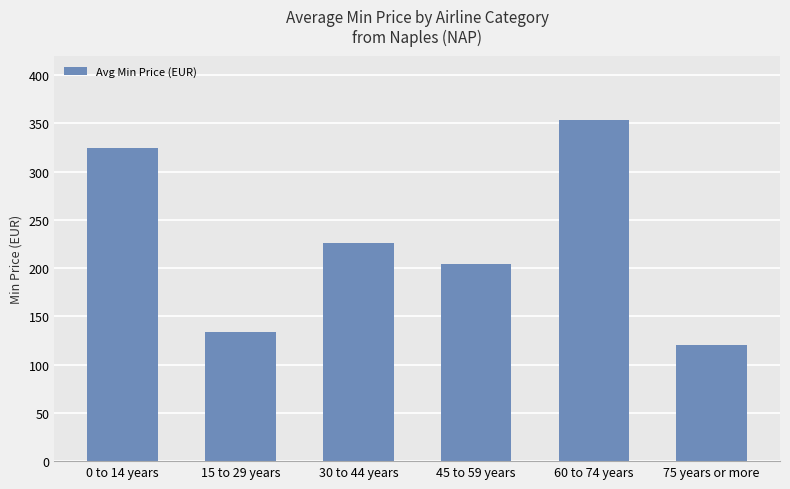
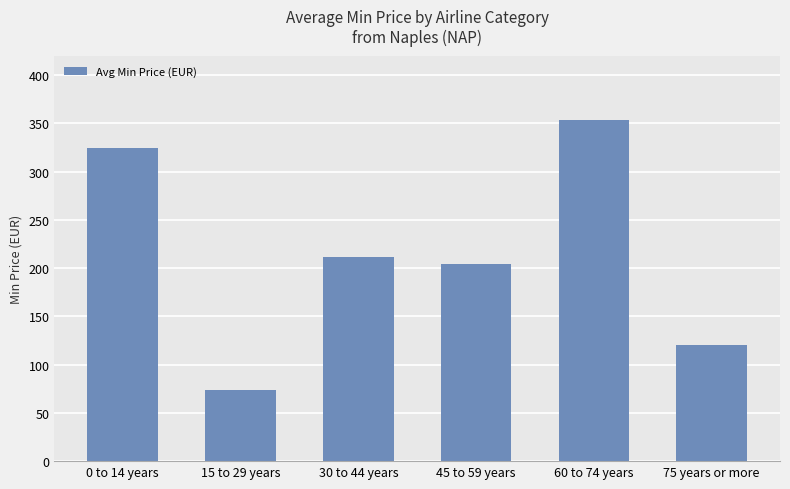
15 to 29 years: 130 -> 70
30 to 44 years: 230 -> 210
